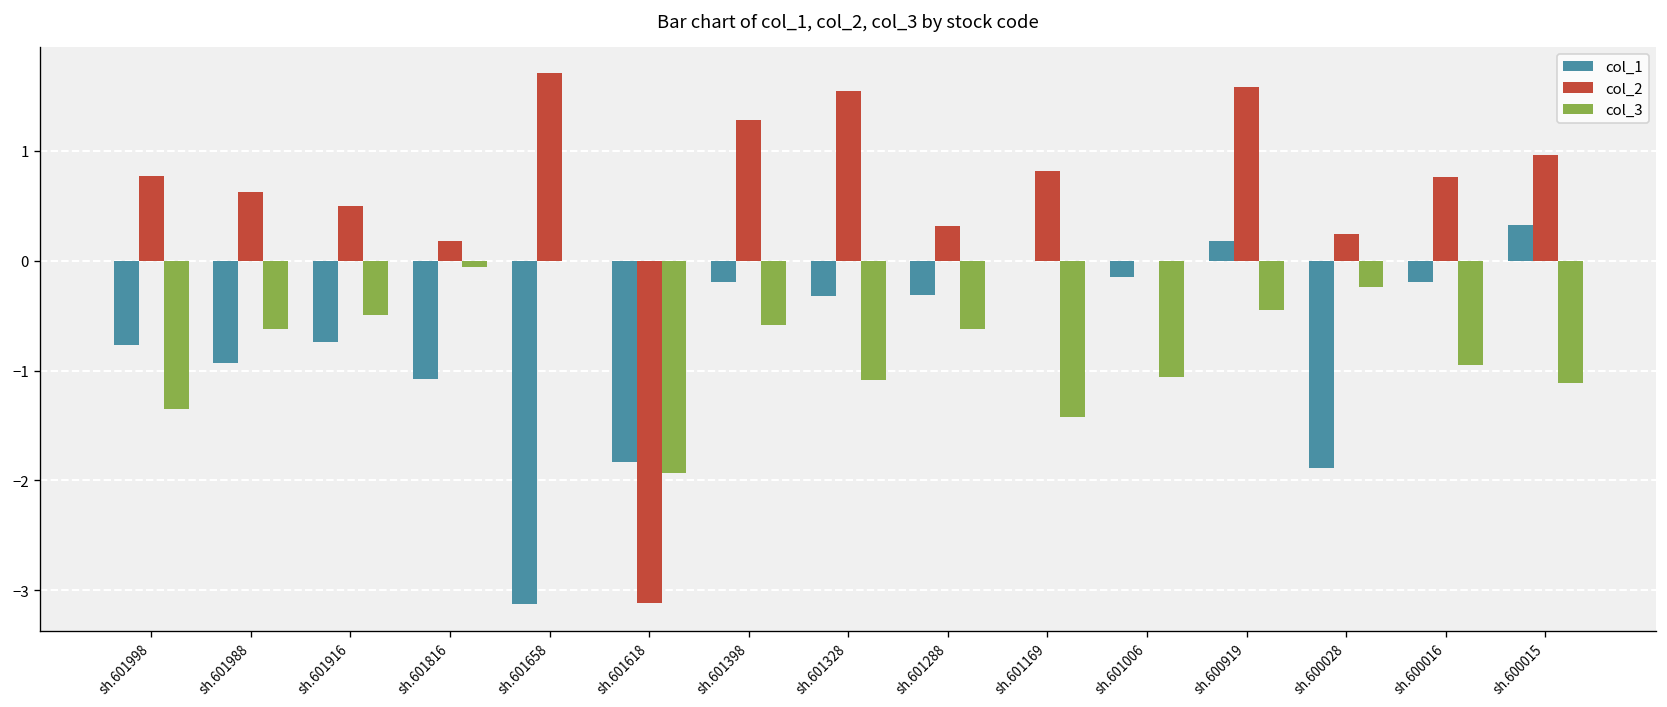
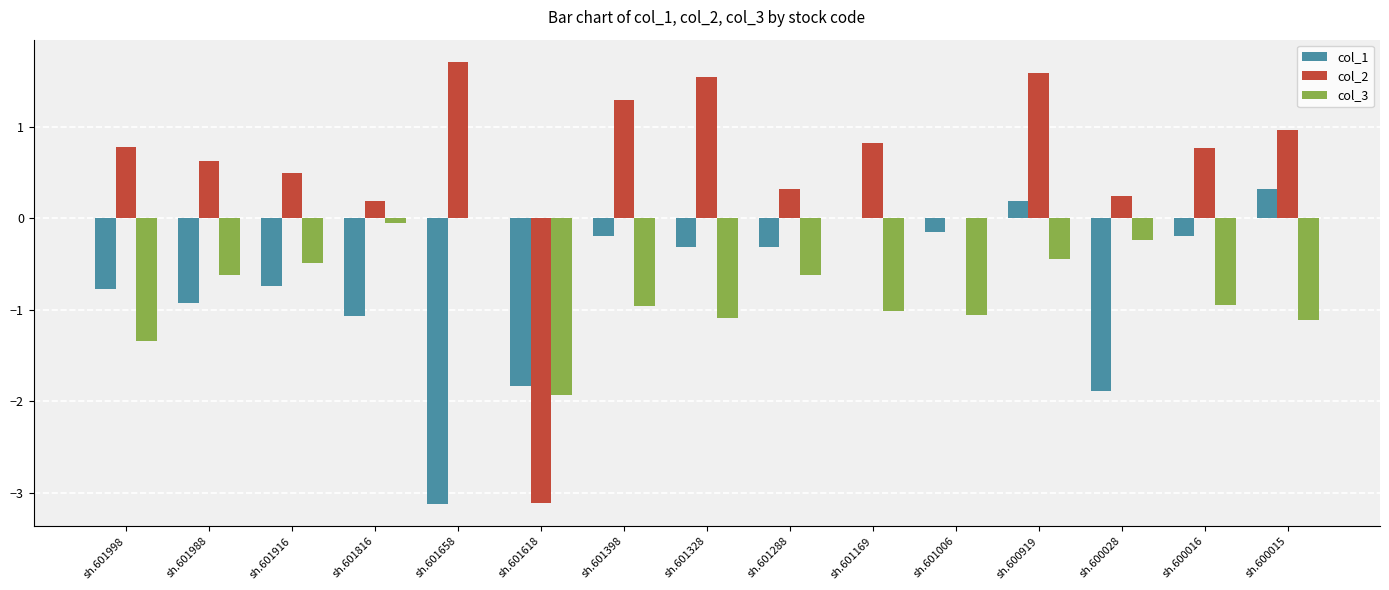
col_3, sh.601398: -0.6 -> -1.0
col_3, sh.601169: -1.4 -> -1.0
